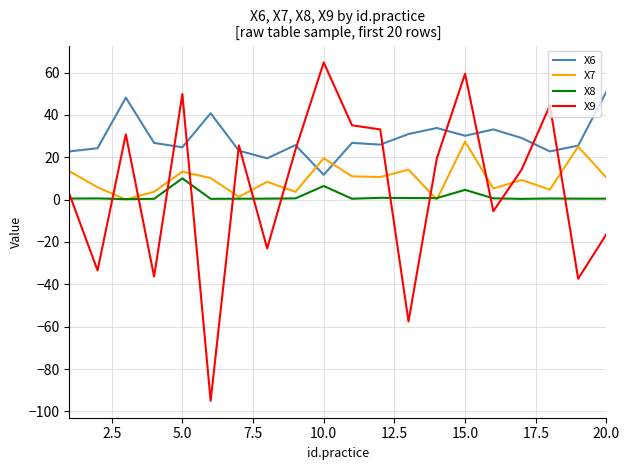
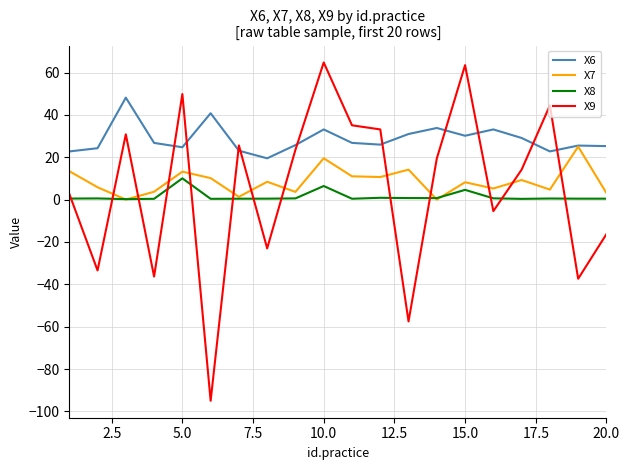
X6, 10.0: 12 -> 33
X7, 15.0: 27 -> 8
X9, 15.0: 59 -> 63
X6, 20.0: 51 -> 25
X7, 20.0: 10 -> 3
